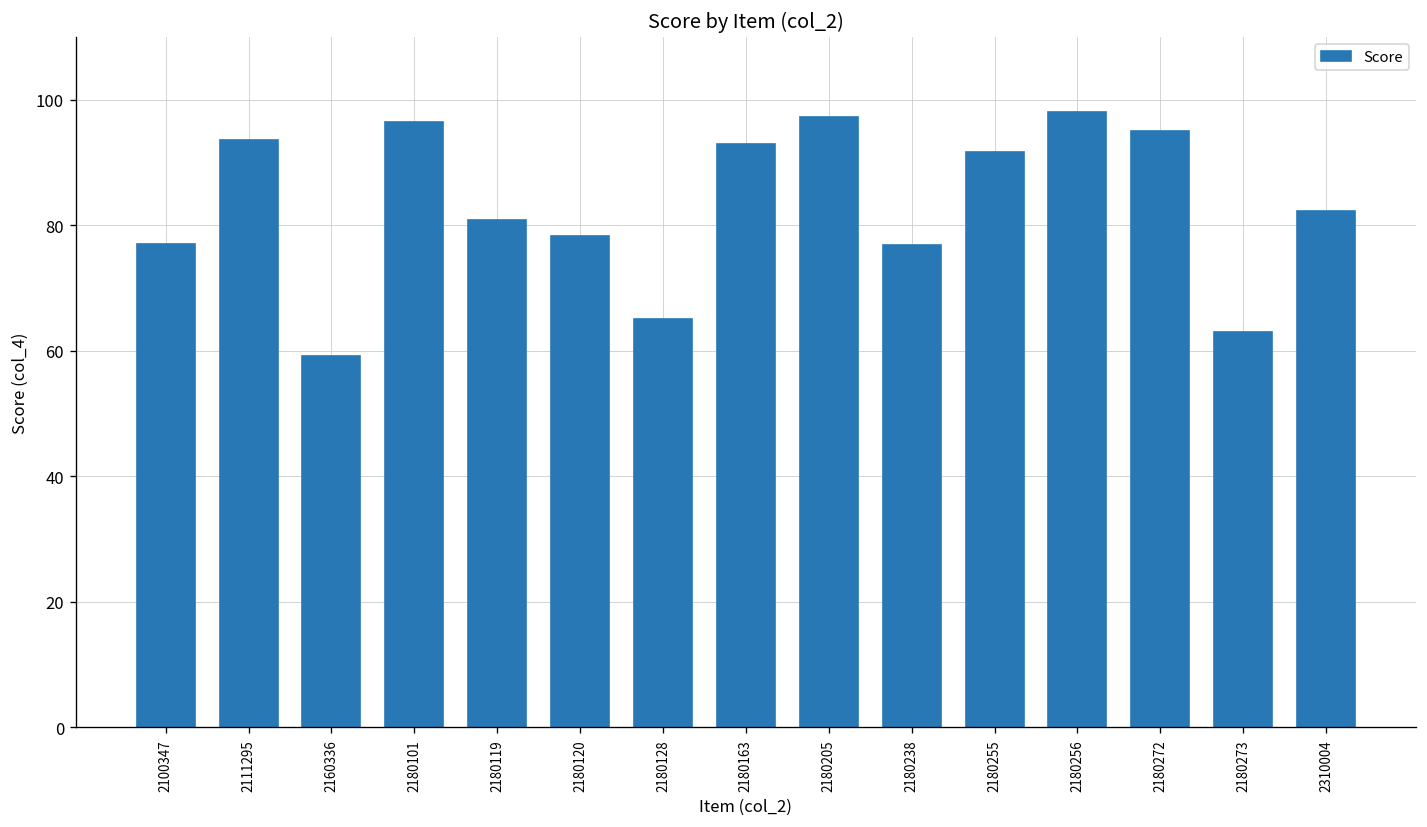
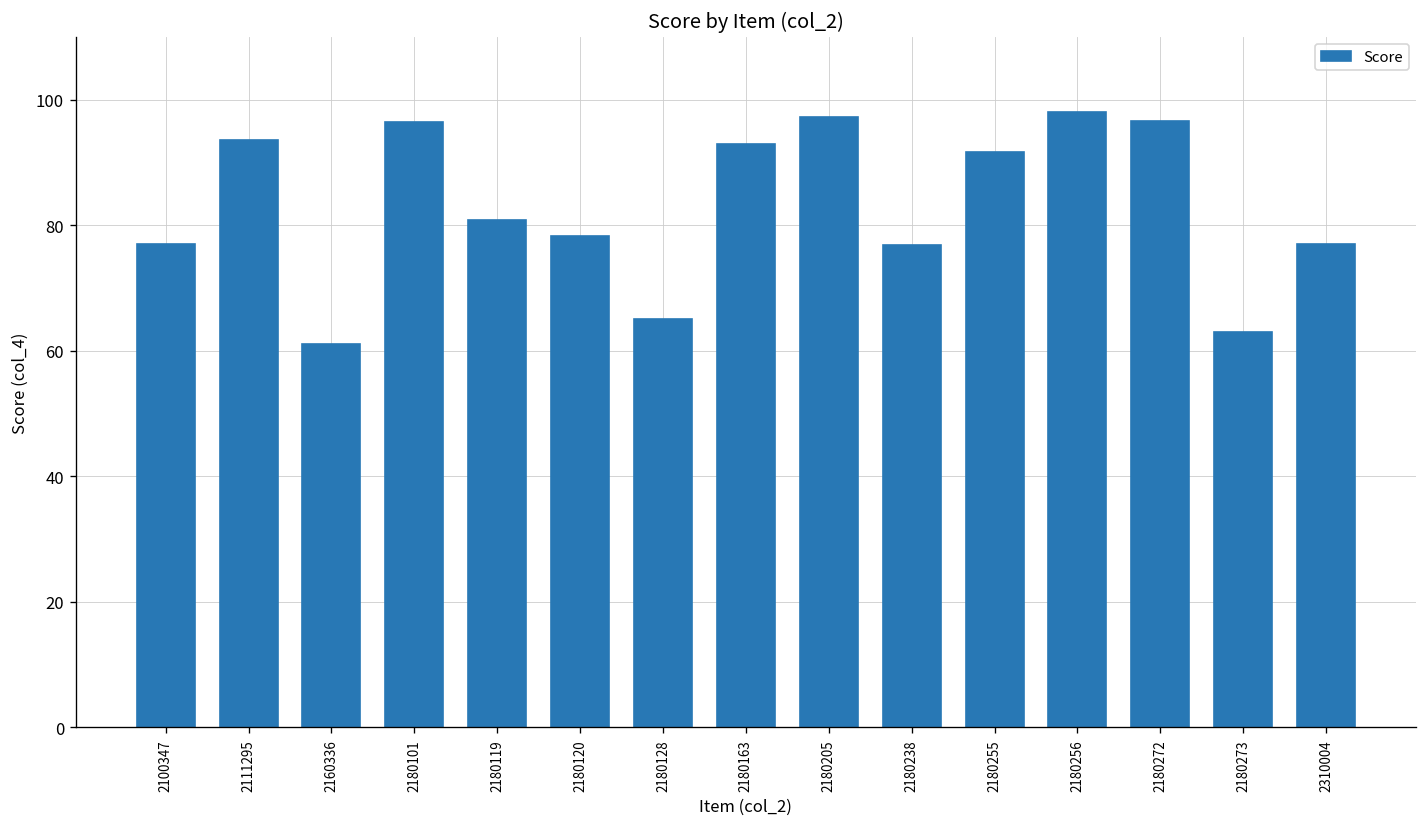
2160336: 59 -> 61
2180272: 95 -> 97
2310004: 82 -> 77
